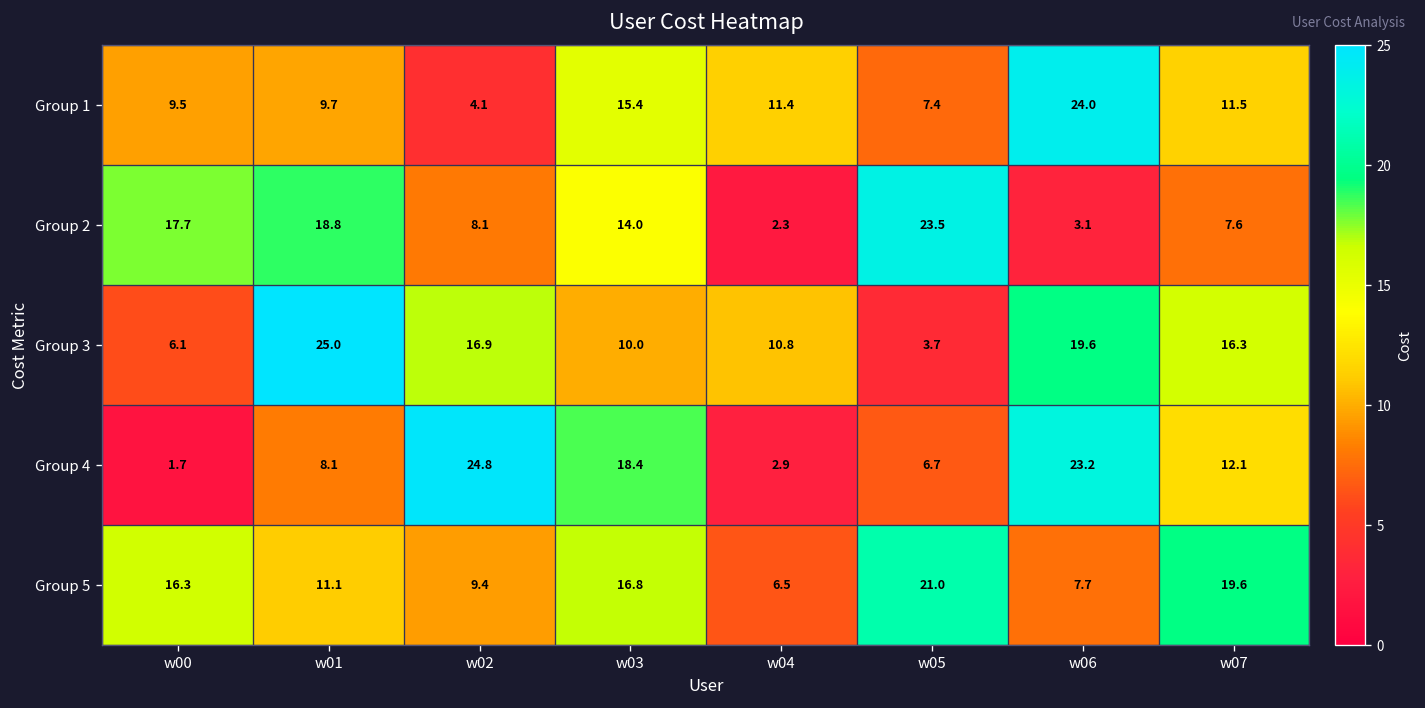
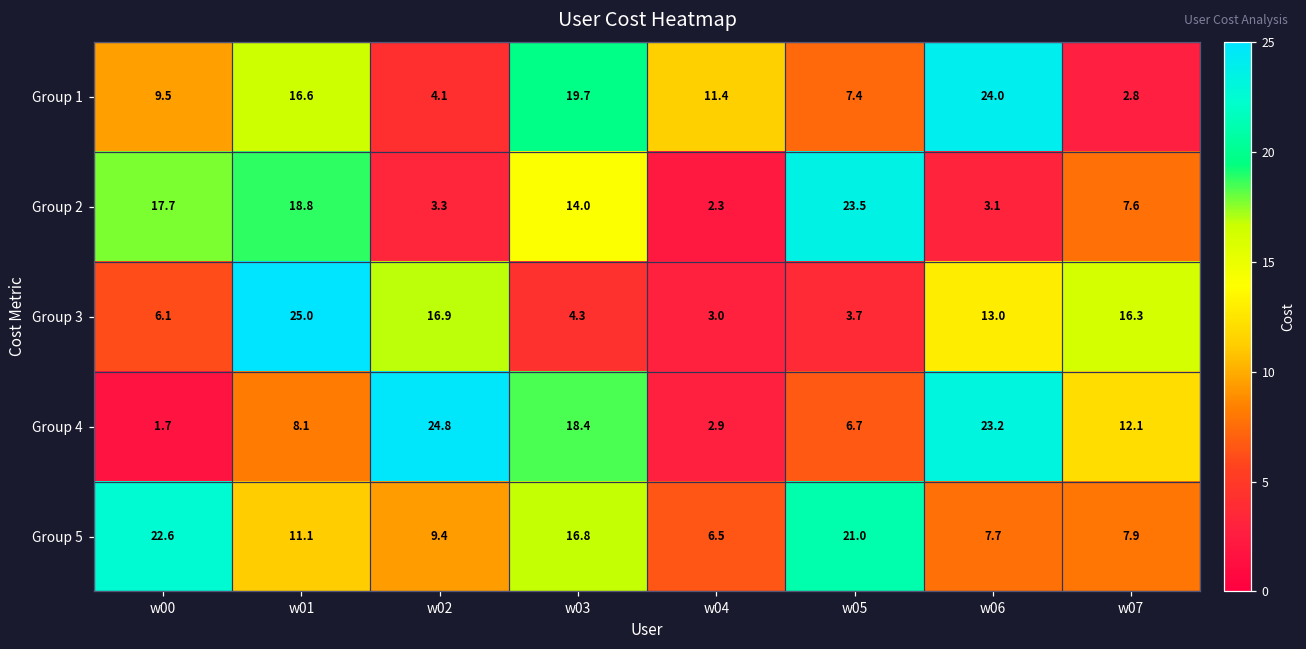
Group 1, w01: 9.7 -> 16.6
Group 1, w03: 15.4 -> 19.7
Group 1, w07: 11.5 -> 2.8
Group 2, w02: 8.1 -> 3.3
Group 3, w03: 10.0 -> 4.3
Group 3, w04: 10.8 -> 3.0
Group 3, w06: 19.6 -> 13.0
Group 5, w00: 16.3 -> 22.6
Group 5, w07: 19.6 -> 7.9
